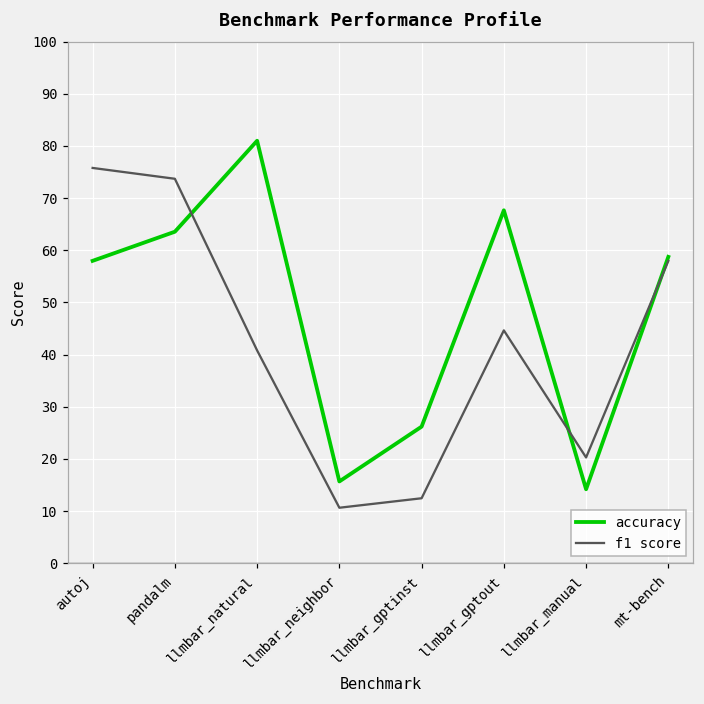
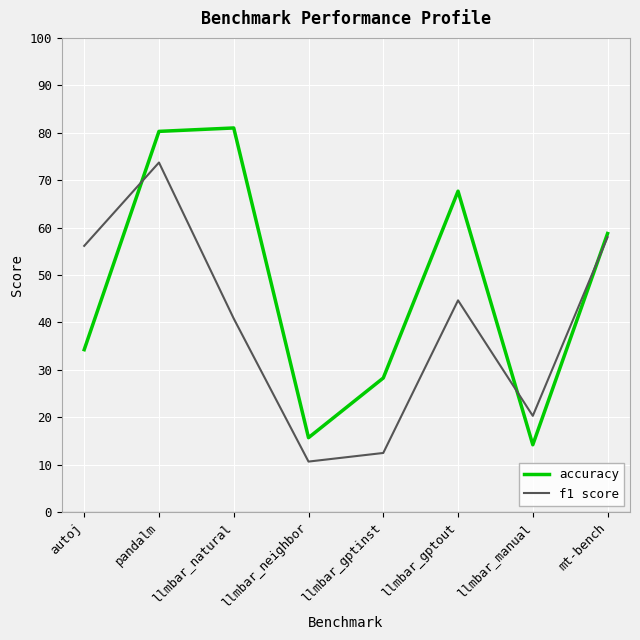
accuracy, autoj: 58 -> 34
f1 score, autoj: 76 -> 56
accuracy, pandalm: 64 -> 80
accuracy, llmbar_gptinst: 26 -> 28
